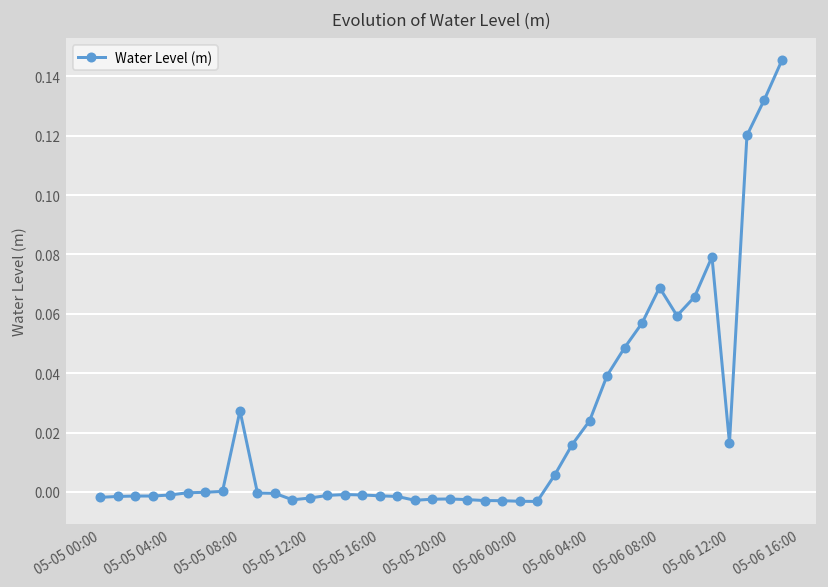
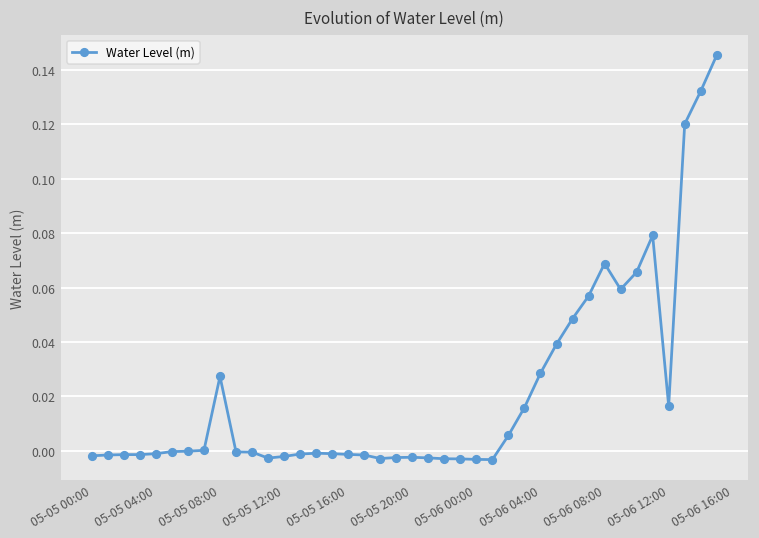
05-06 04:00: 0.024 -> 0.029
